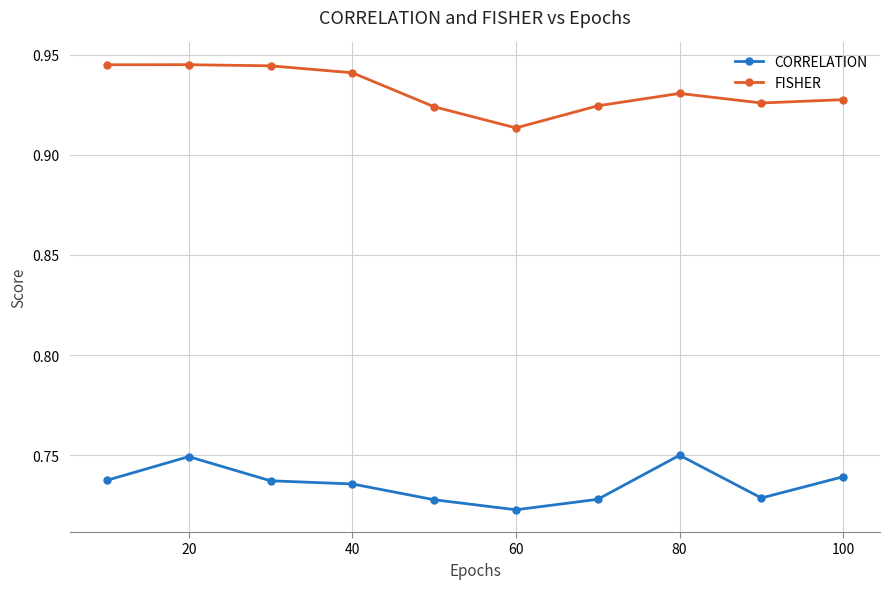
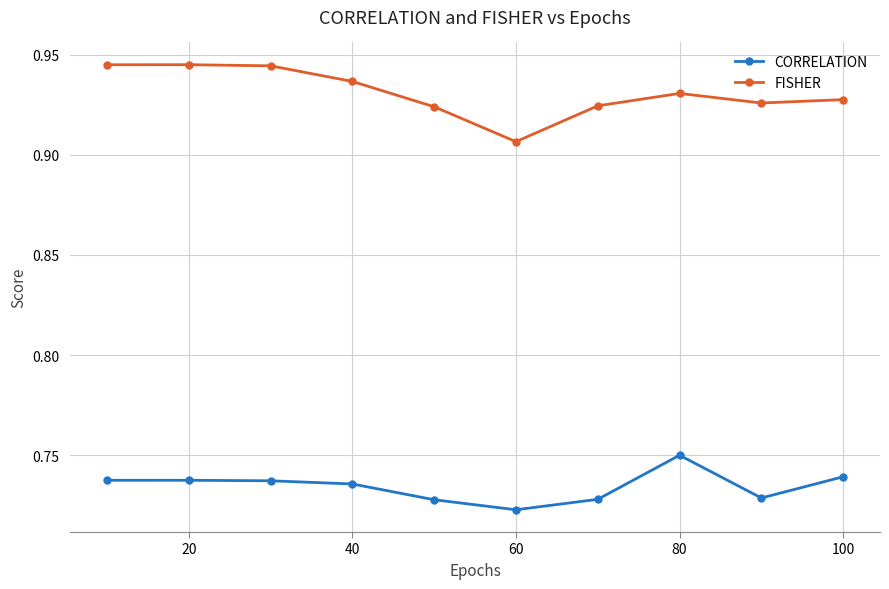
CORRELATION, 20: 0.749 -> 0.737
FISHER, 40: 0.941 -> 0.937
FISHER, 60: 0.913 -> 0.907
